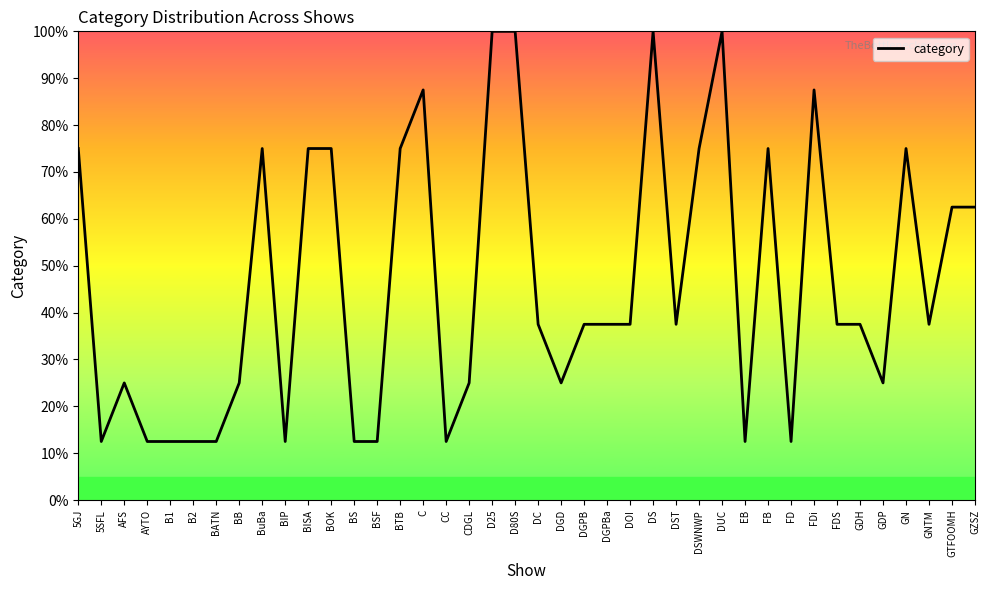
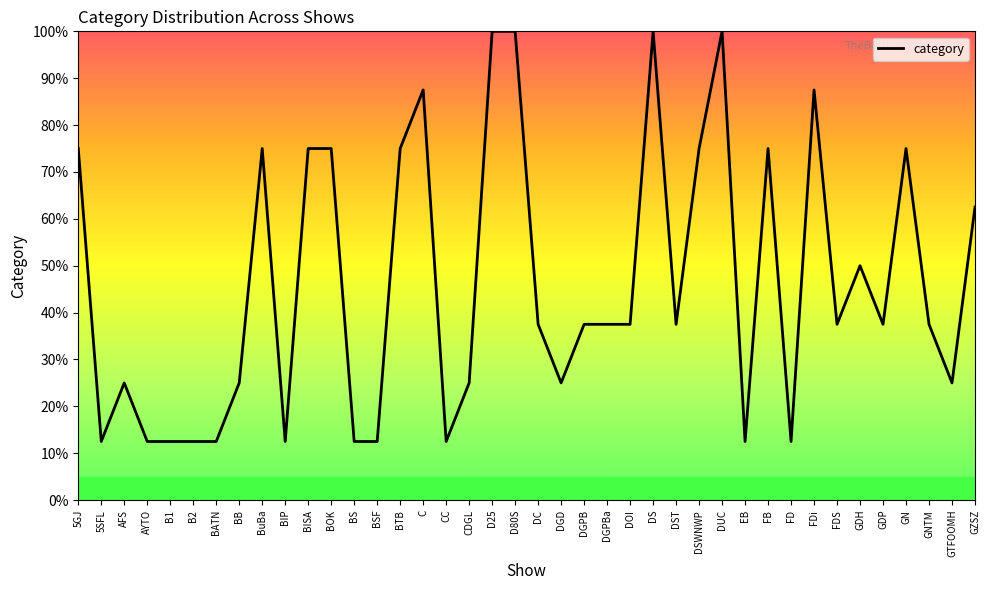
GDH: 38% -> 50%
GDP: 25% -> 38%
GTFOOMH: 63% -> 25%
